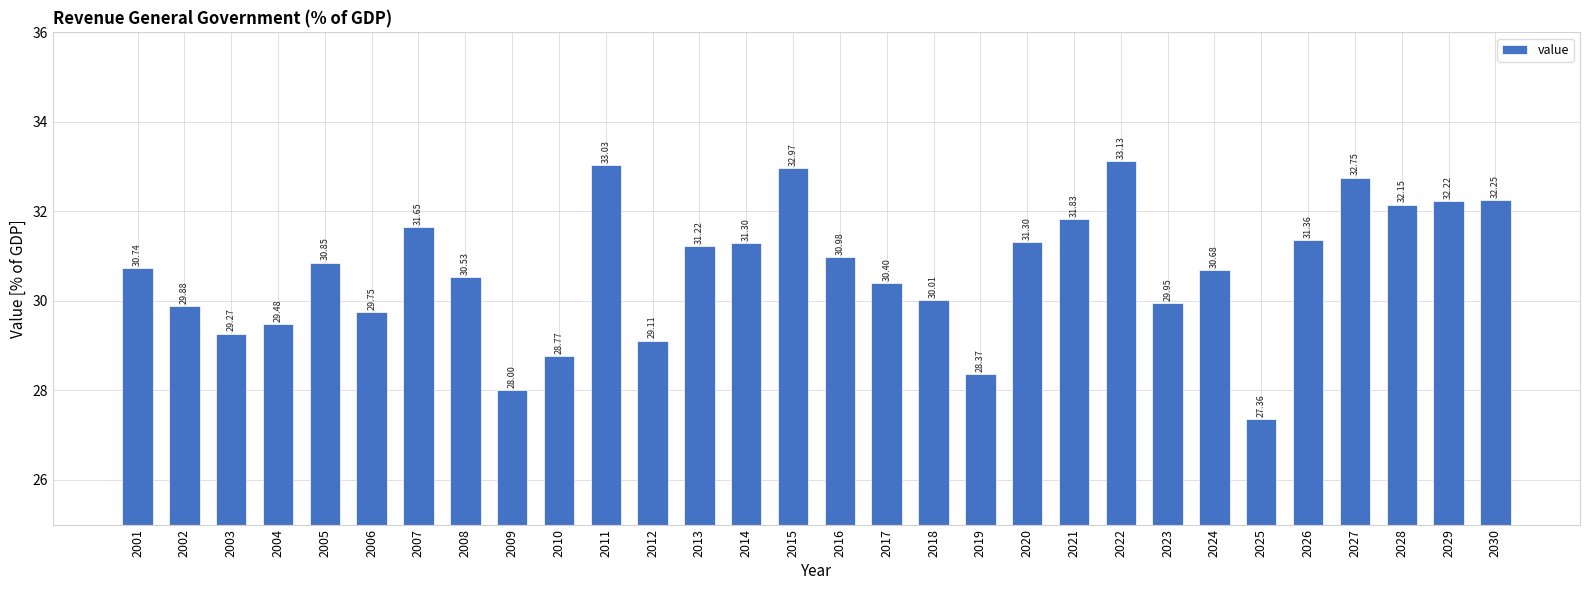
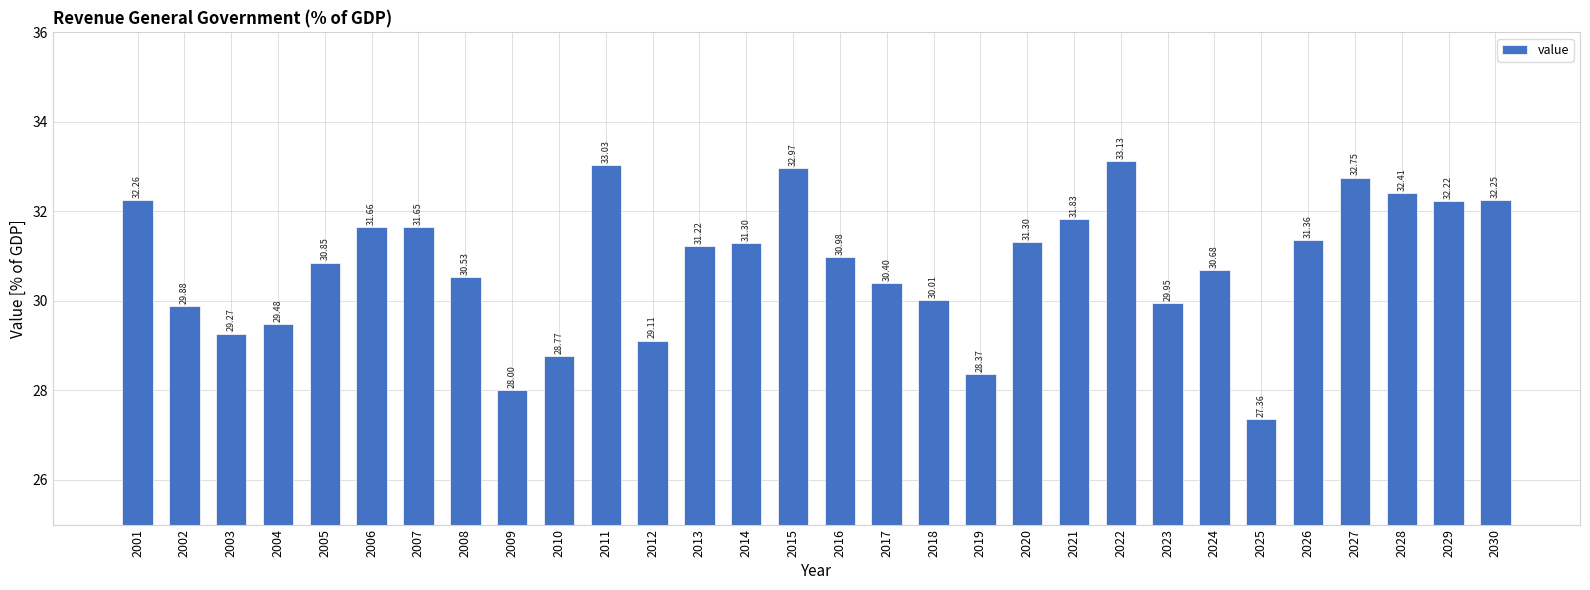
2001: 30.74 -> 32.26
2006: 29.75 -> 31.66
2028: 32.15 -> 32.41
